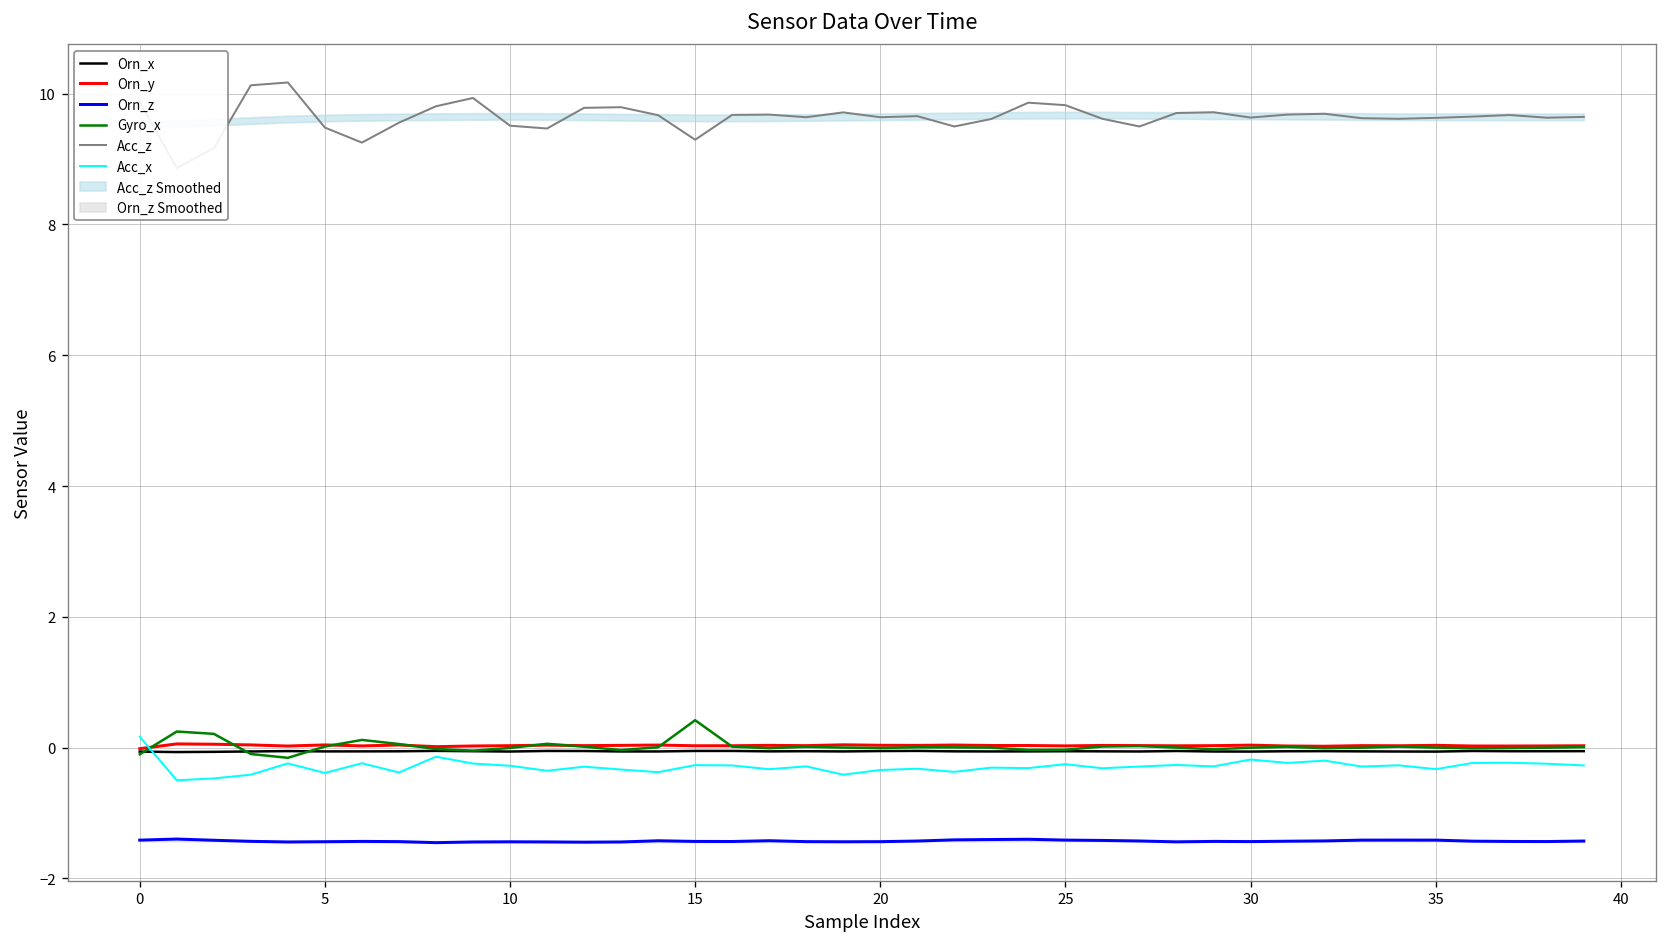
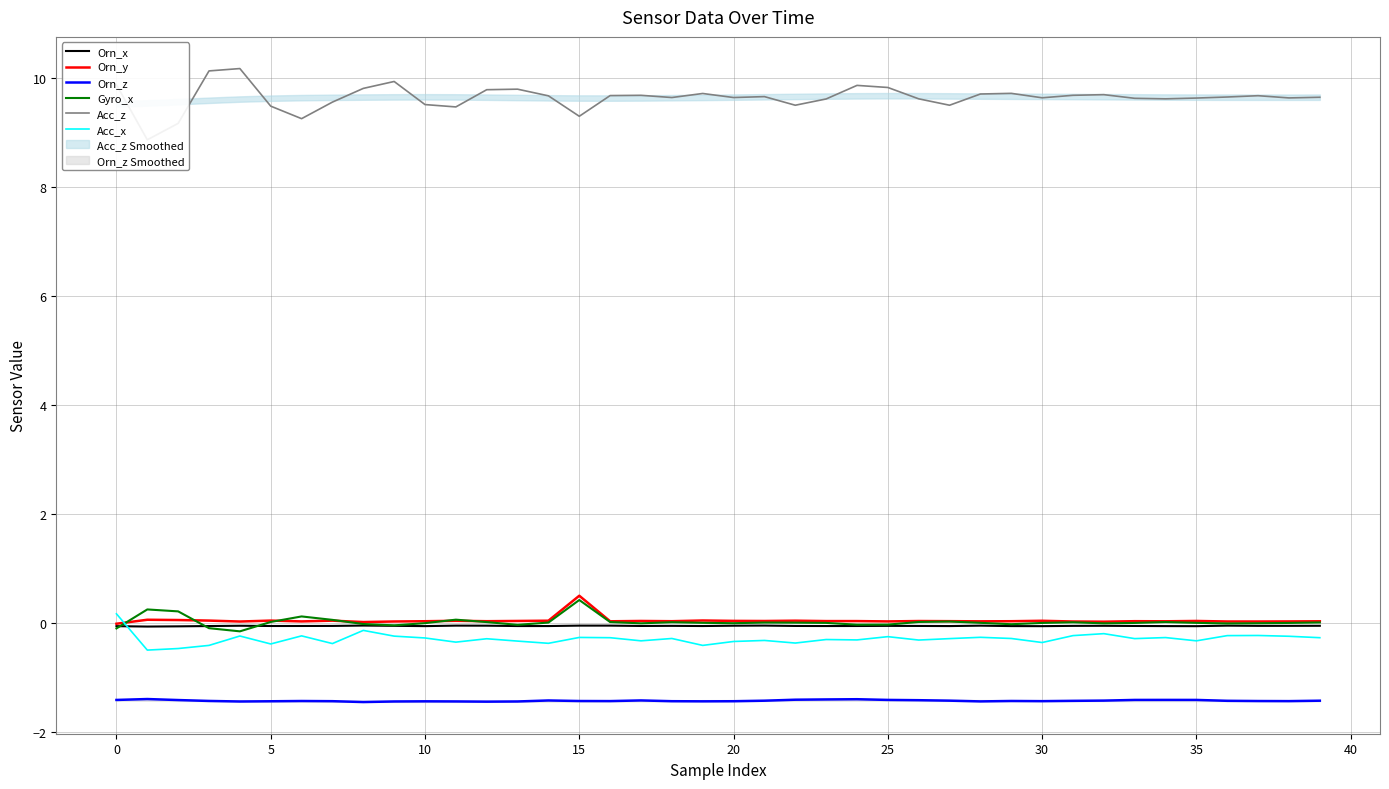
Orn_y, 15: 0.0 -> 0.5
Acc_x, 30: -0.2 -> -0.4
